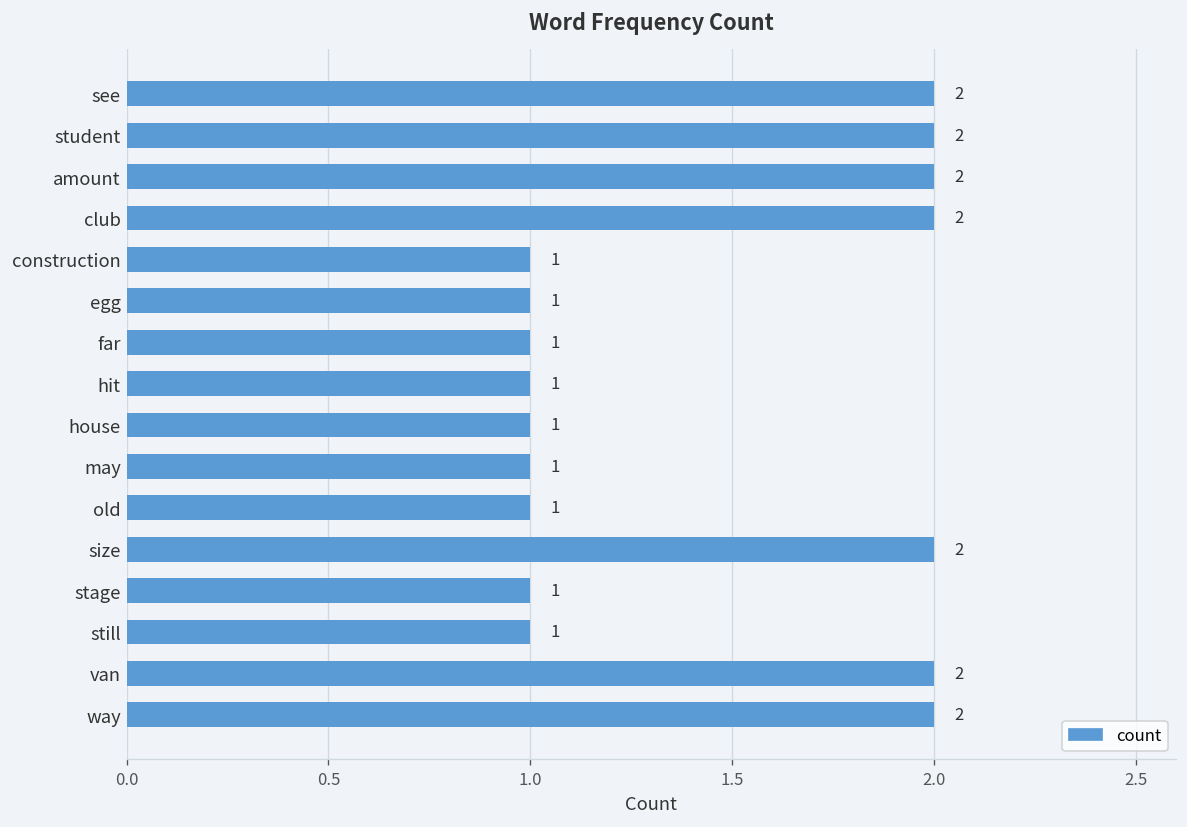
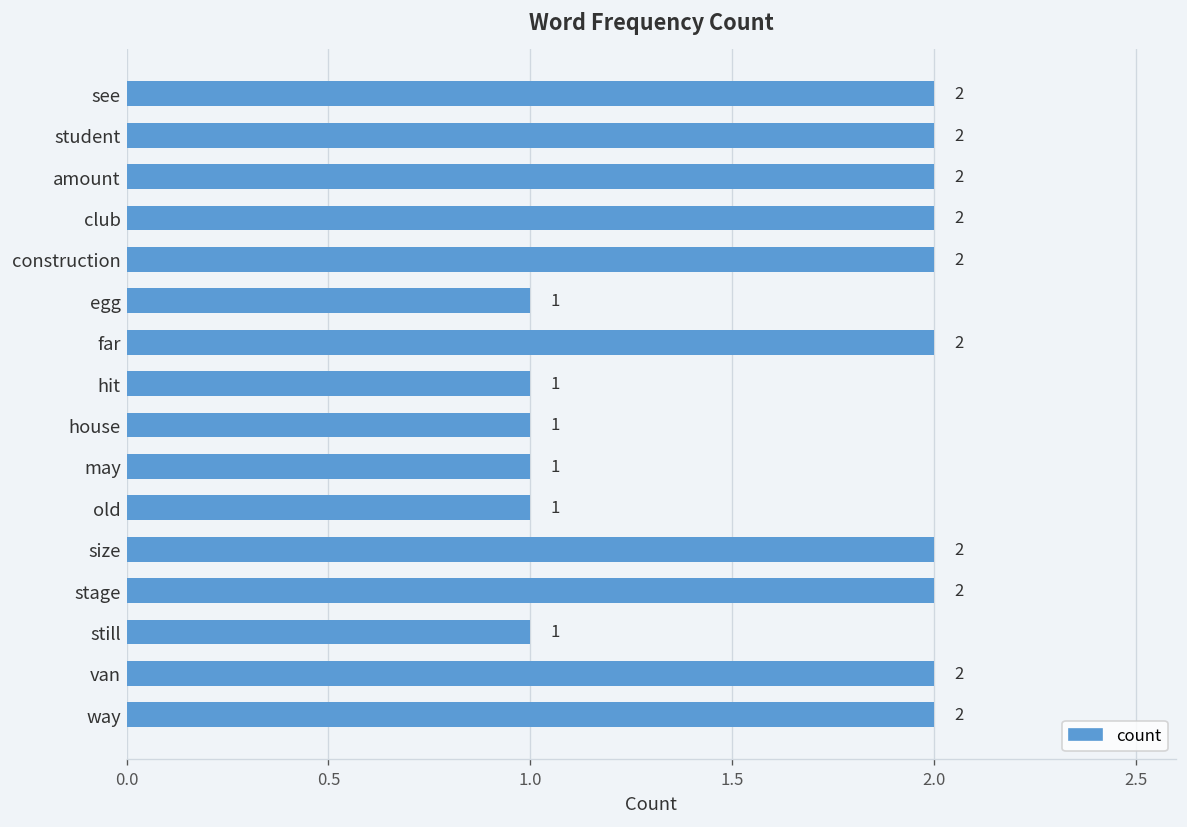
construction: 1 -> 2
far: 1 -> 2
stage: 1 -> 2
